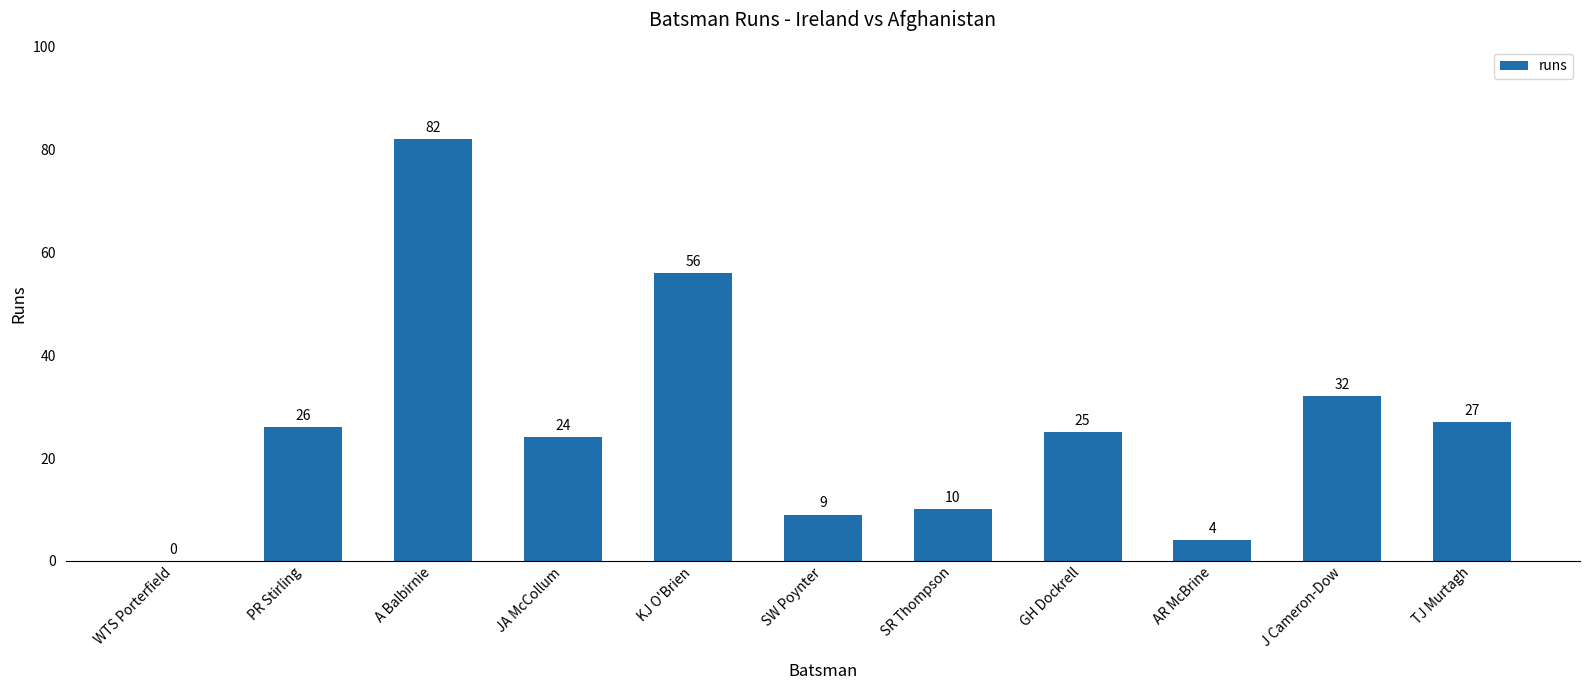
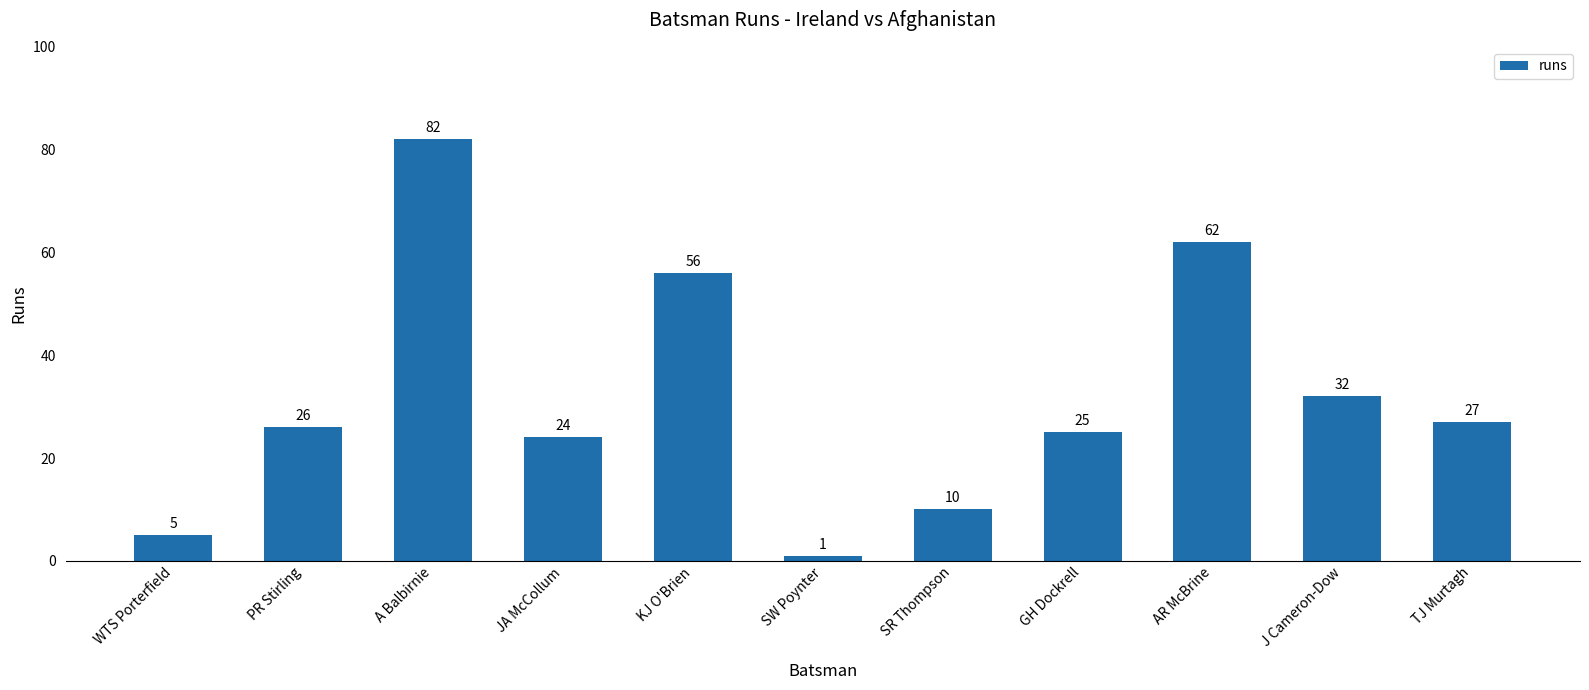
WTS Porterfield: 0 -> 5
SW Poynter: 9 -> 1
AR McBrine: 4 -> 62
